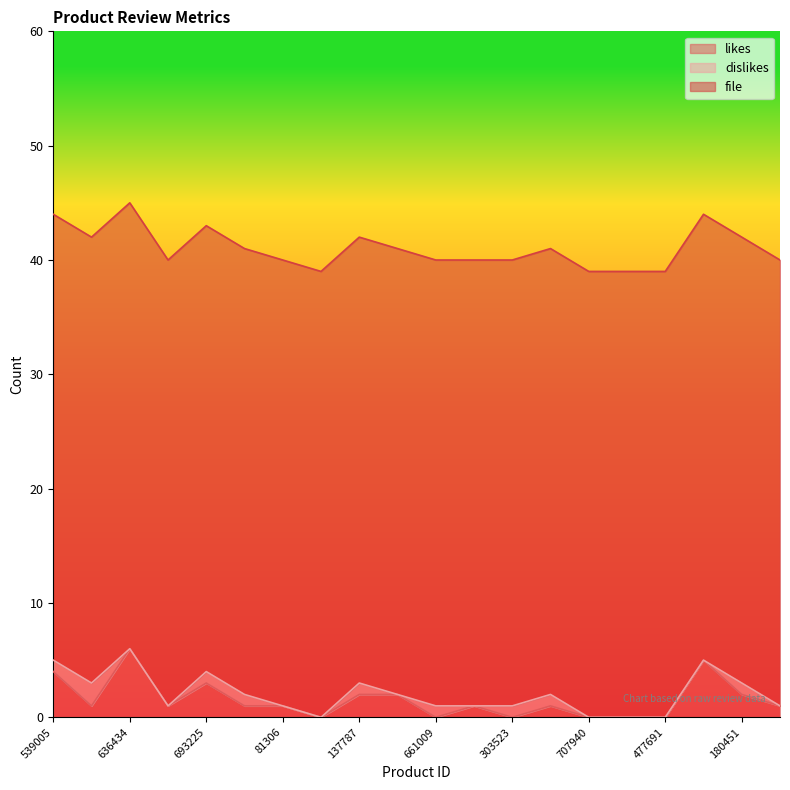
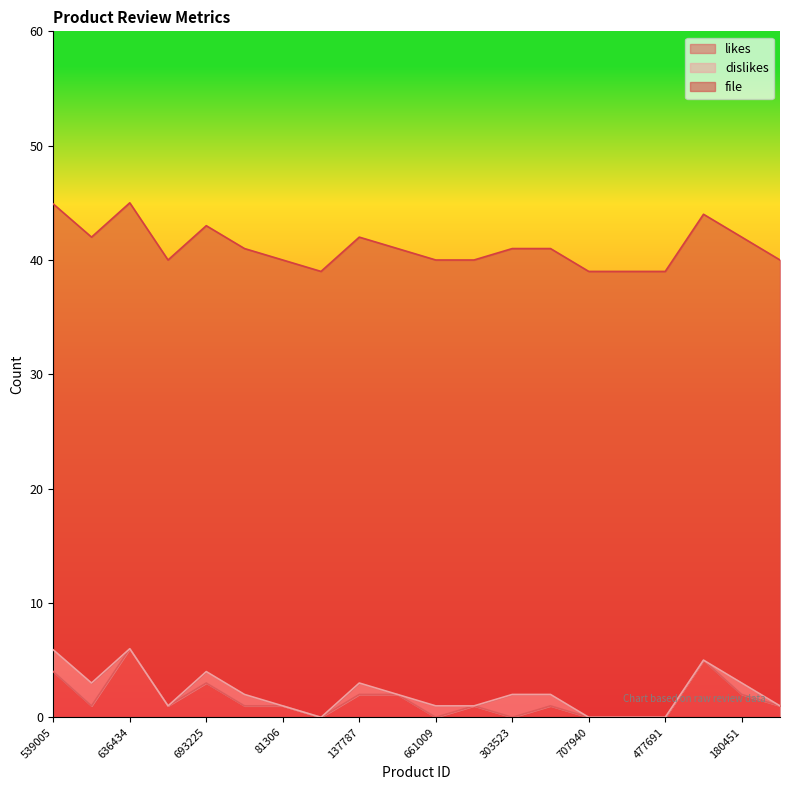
dislikes, 539005: 1.0 -> 1.9
dislikes, 303523: 1 -> 2
